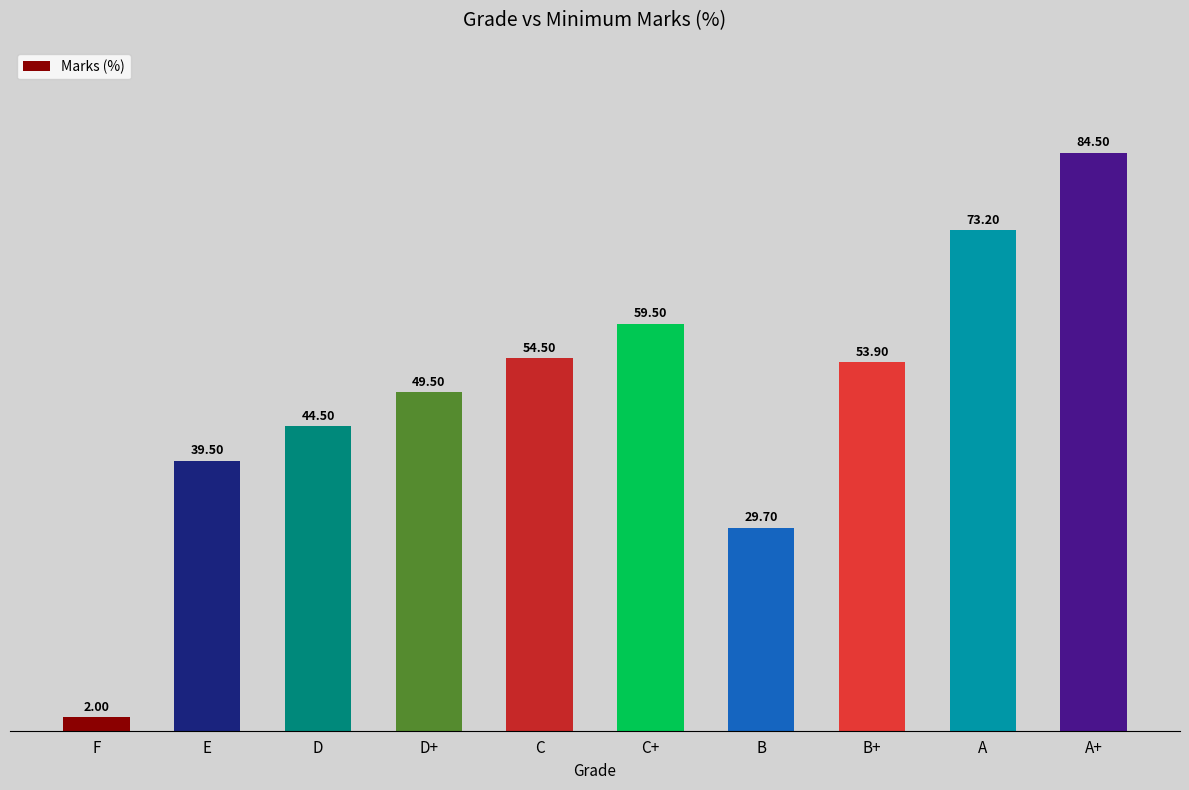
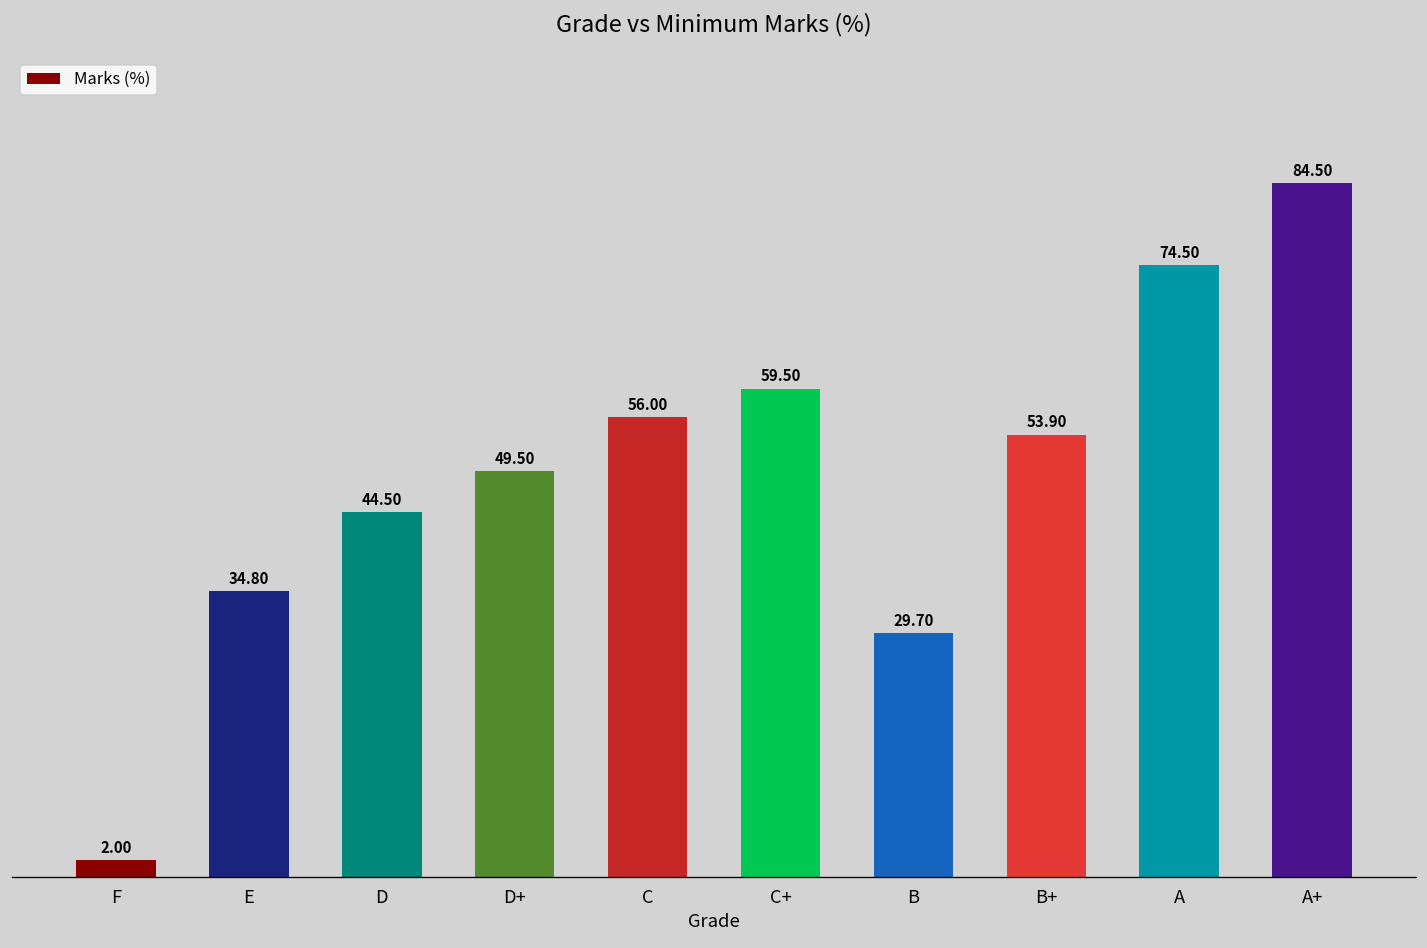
E: 39.50 -> 34.80
C: 54.50 -> 56.00
A: 73.20 -> 74.50
